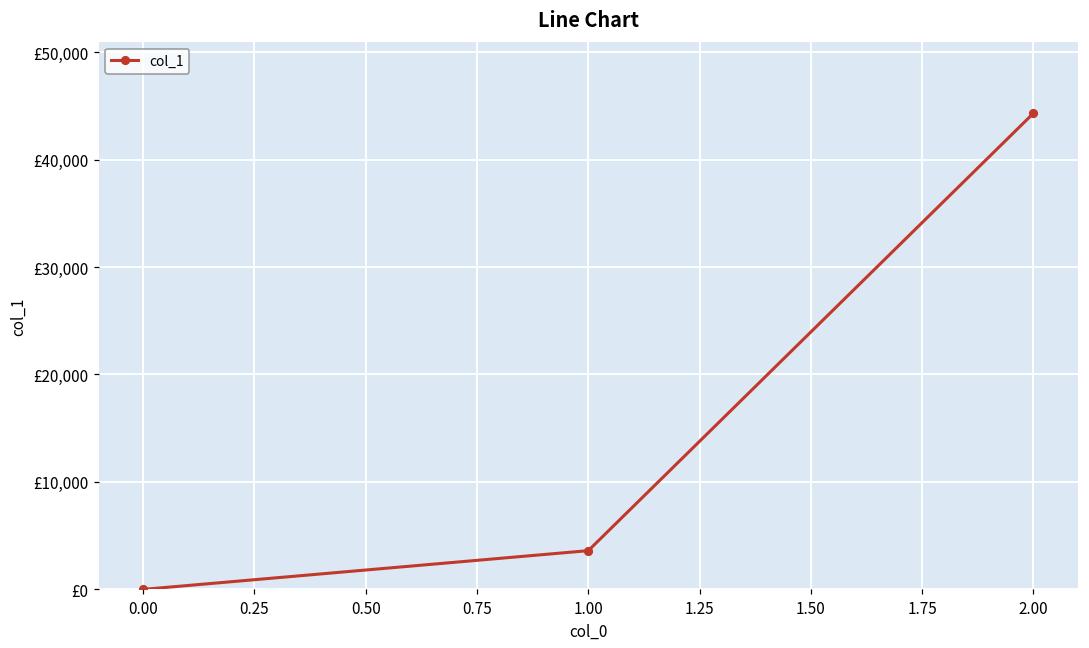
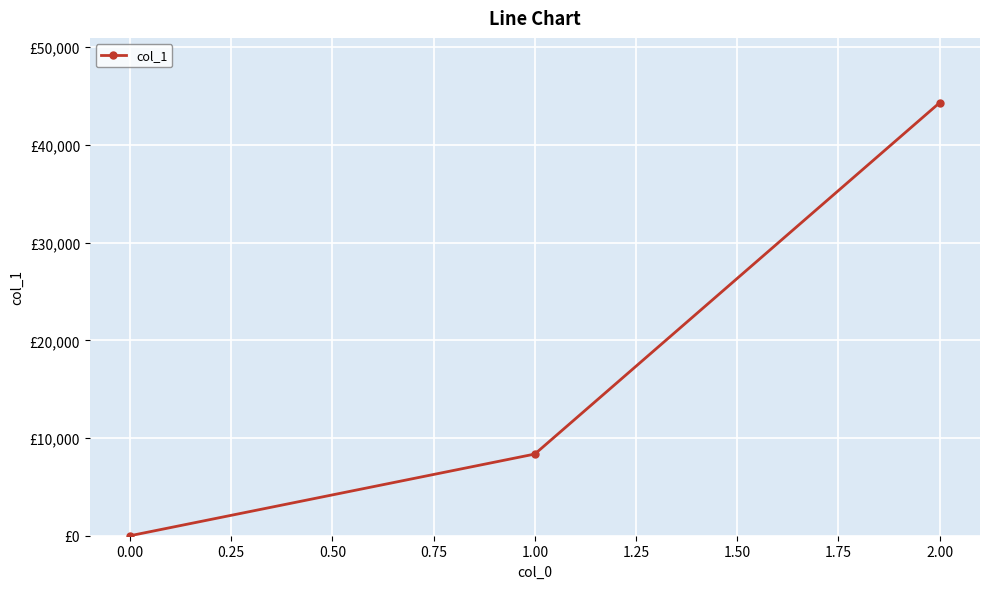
1.00: £4,000 -> £8,000
